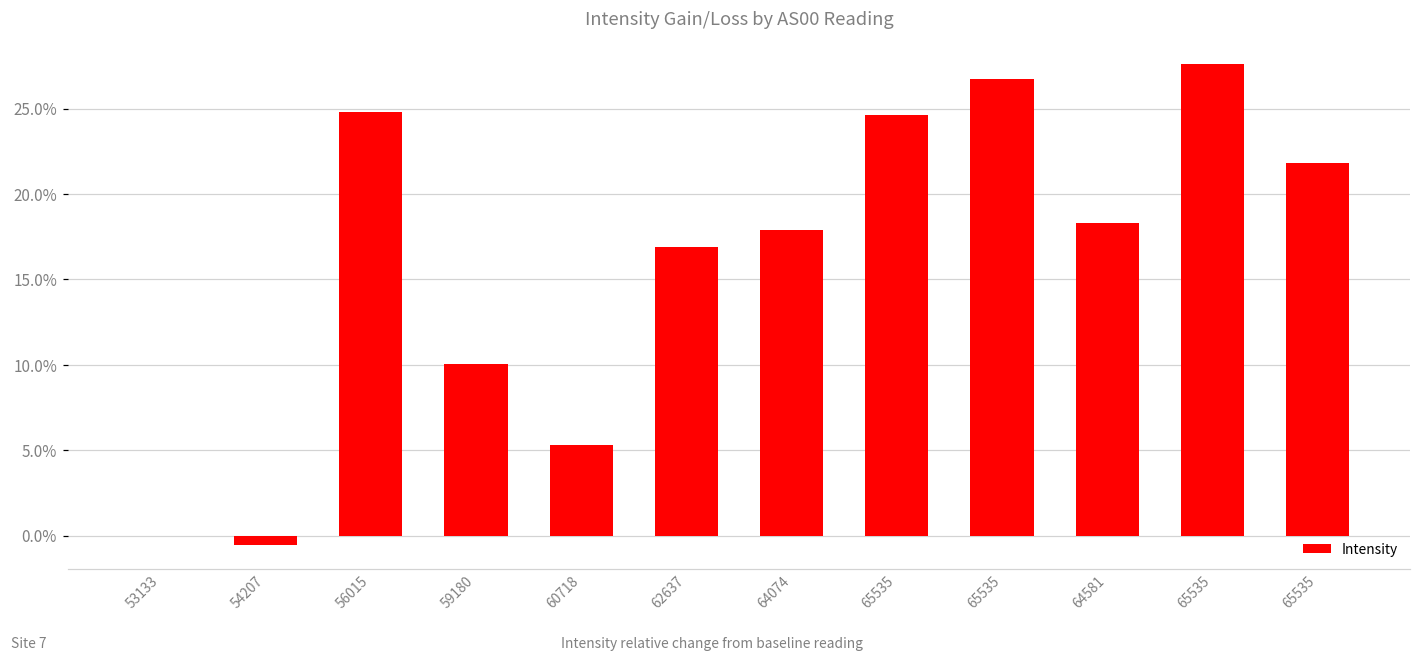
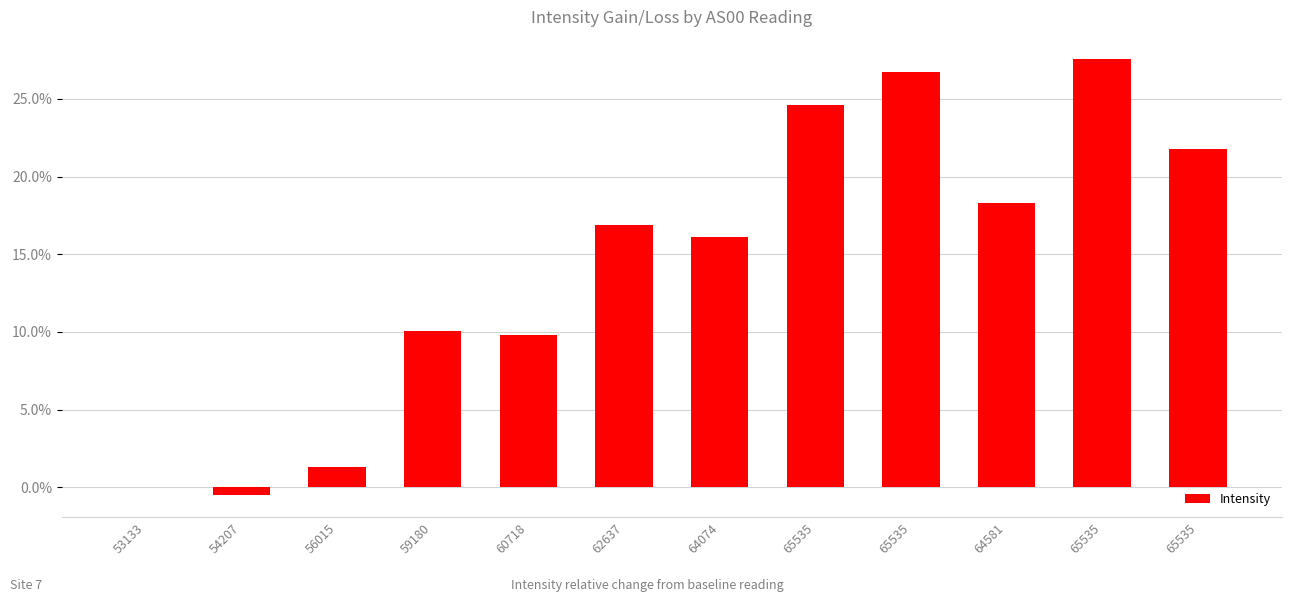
56015: 24.8% -> 1.3%
60718: 5.3% -> 9.8%
64074: 17.9% -> 16.1%
